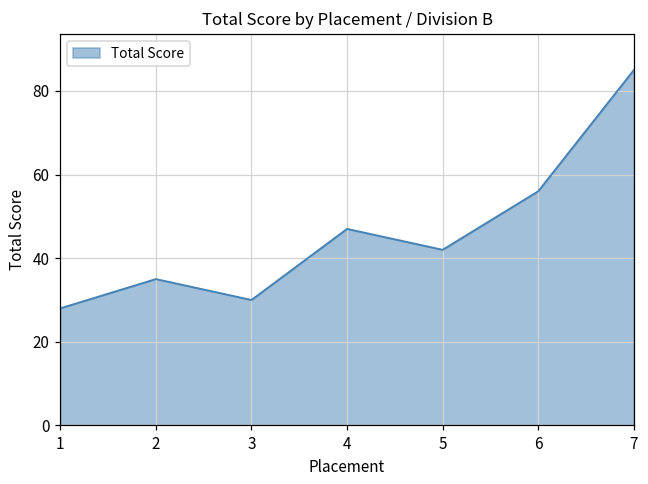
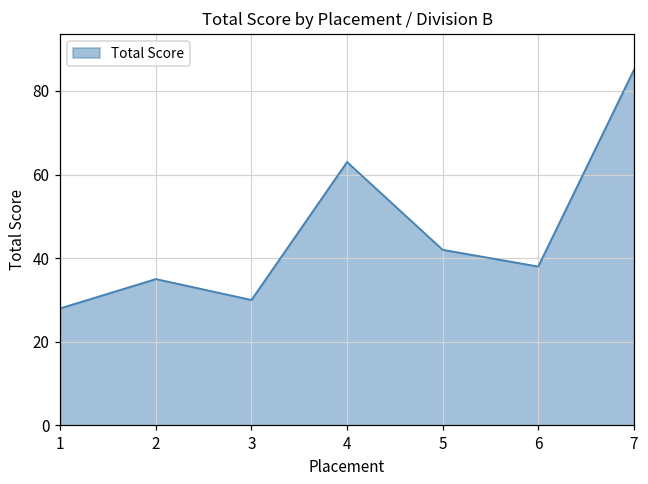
4: 47 -> 63
6: 56 -> 38
